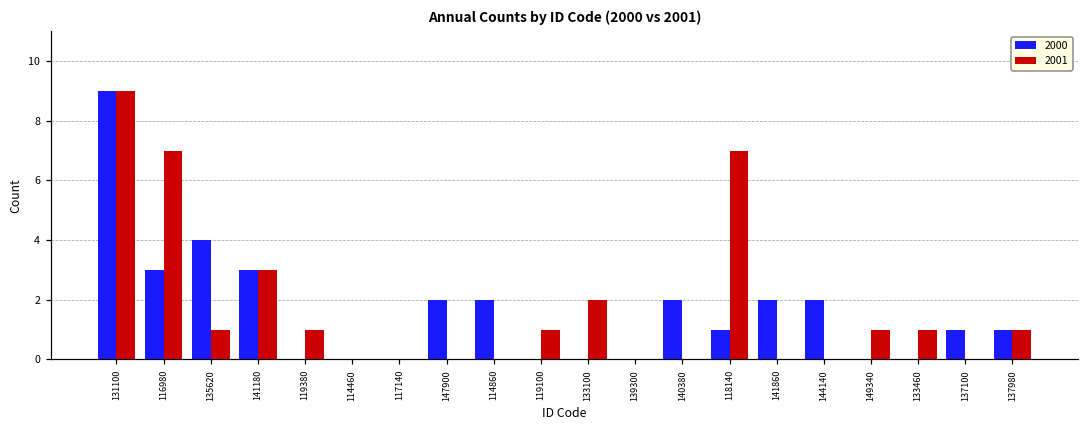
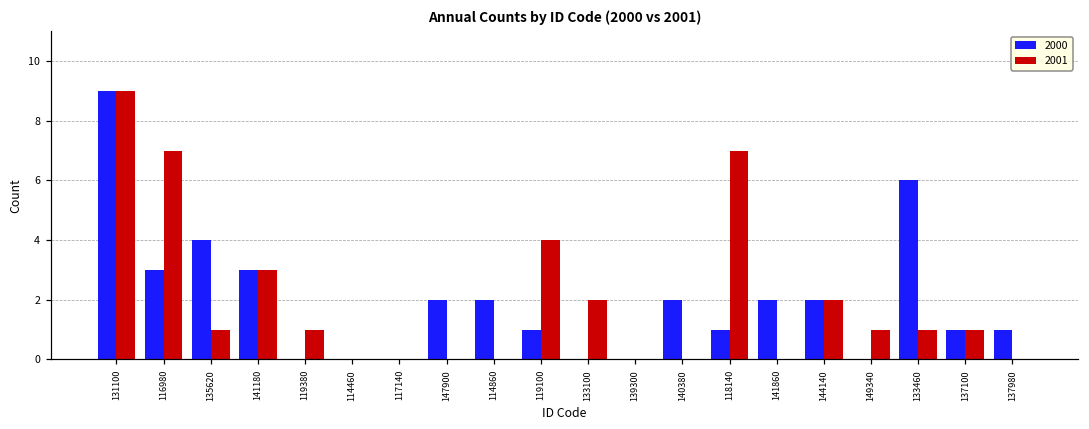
2000, 119100: 0 -> 1
2001, 119100: 1 -> 4
2001, 144140: 0 -> 2
2000, 133460: 0 -> 6
2001, 137100: 0 -> 1
2001, 137980: 1 -> 0
